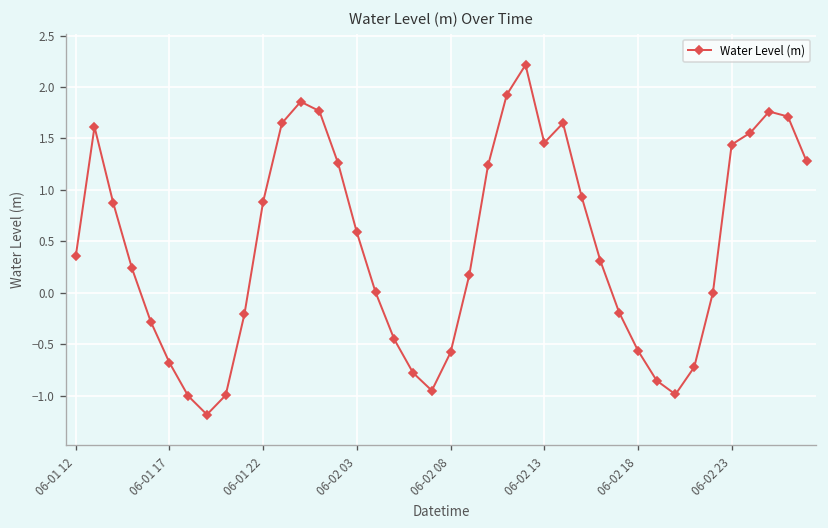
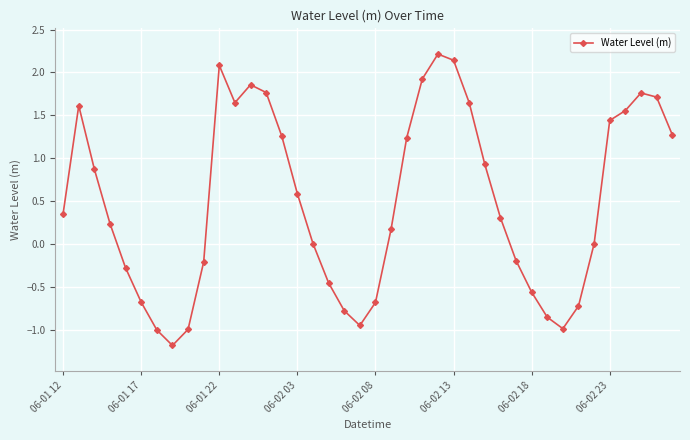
06-01 22: 0.9 -> 2.1
06-02 08: -0.6 -> -0.7
06-02 13: 1.5 -> 2.1
